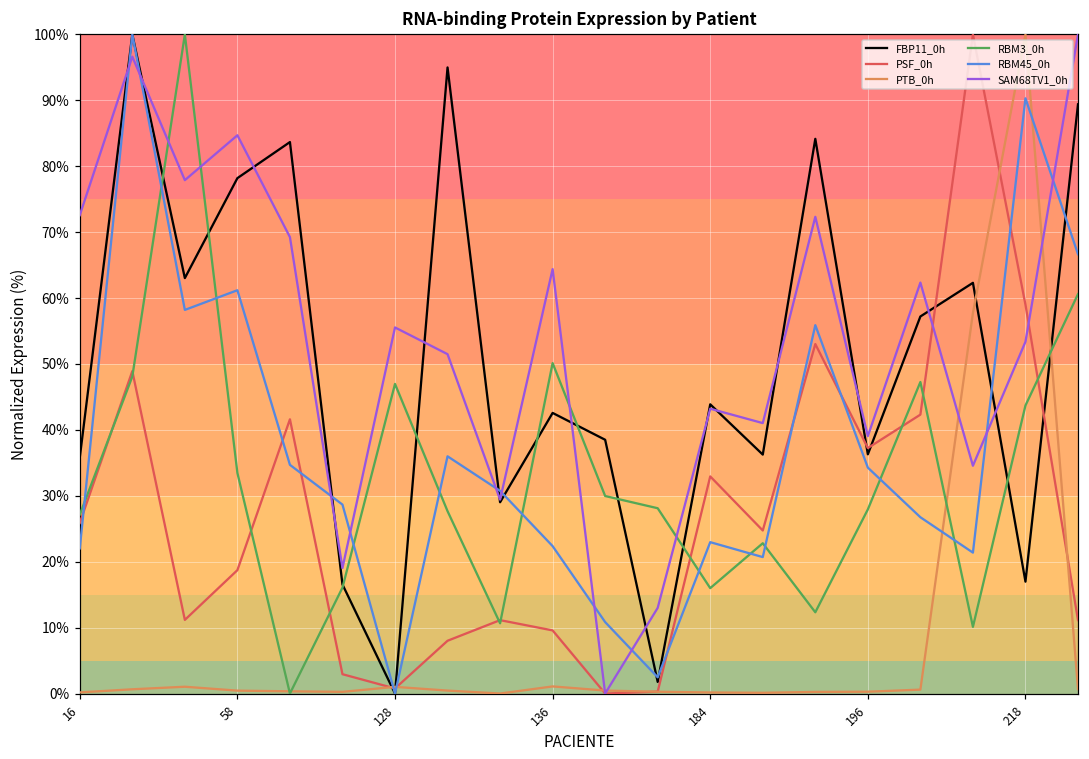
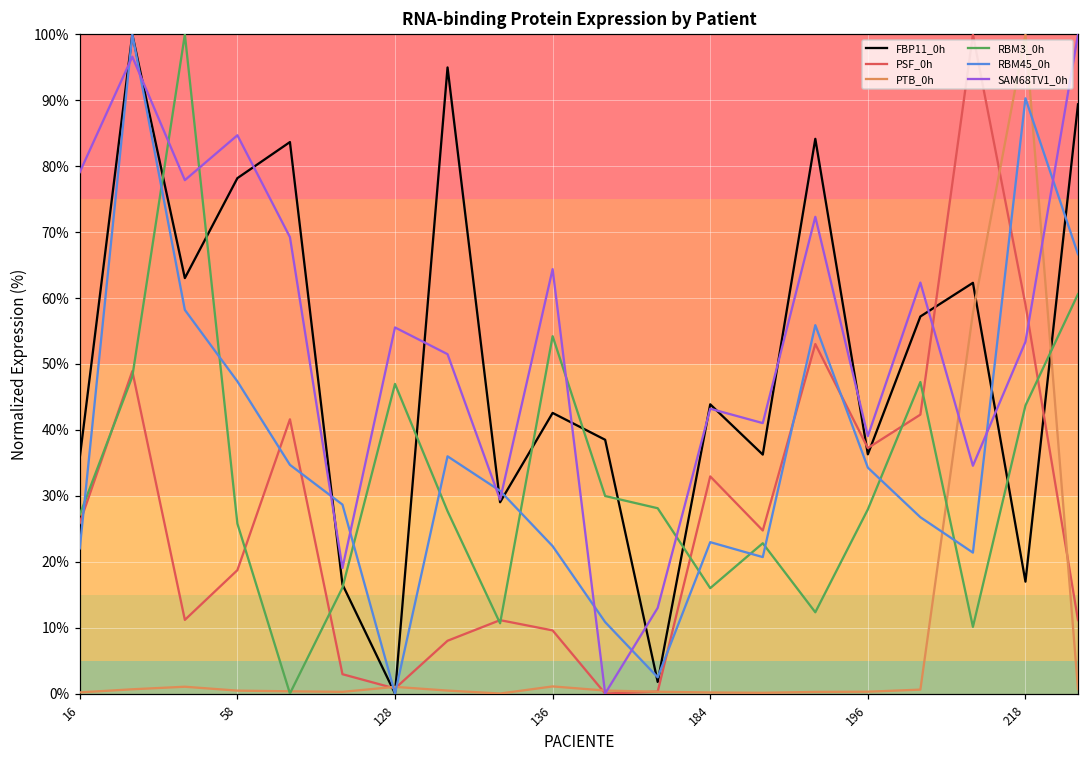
SAM68TV1_0h, 16: 73% -> 79%
RBM3_0h, 58: 33% -> 26%
RBM45_0h, 58: 61% -> 47%
RBM3_0h, 136: 50% -> 54%
